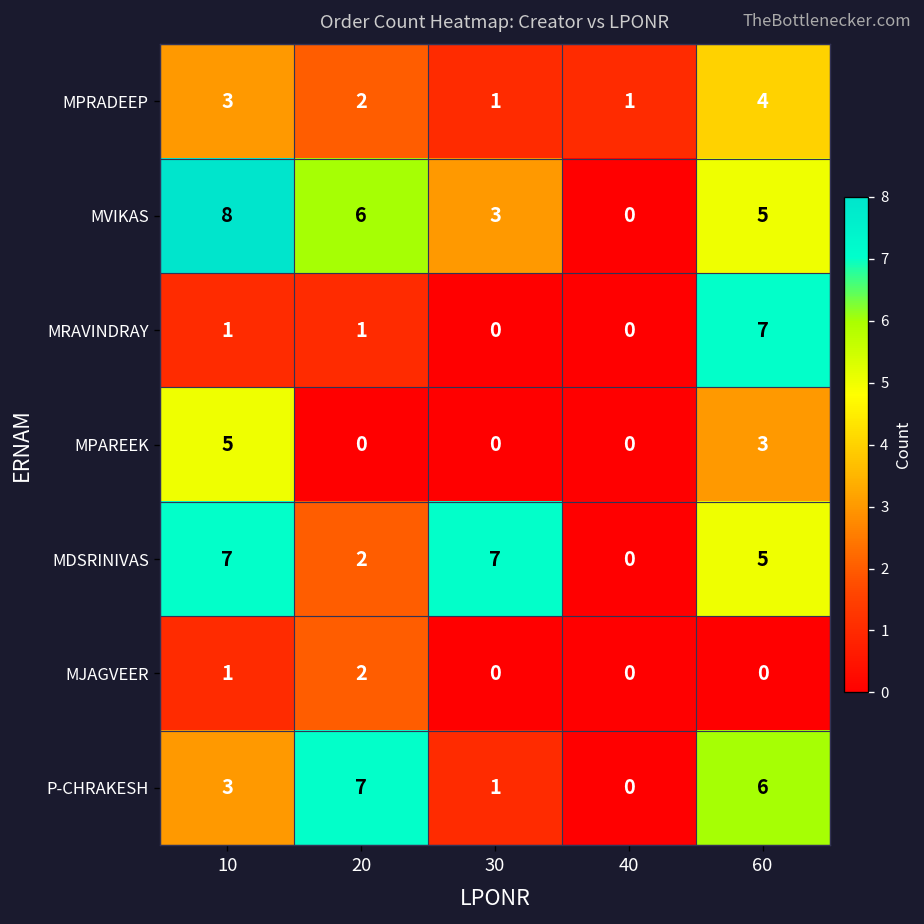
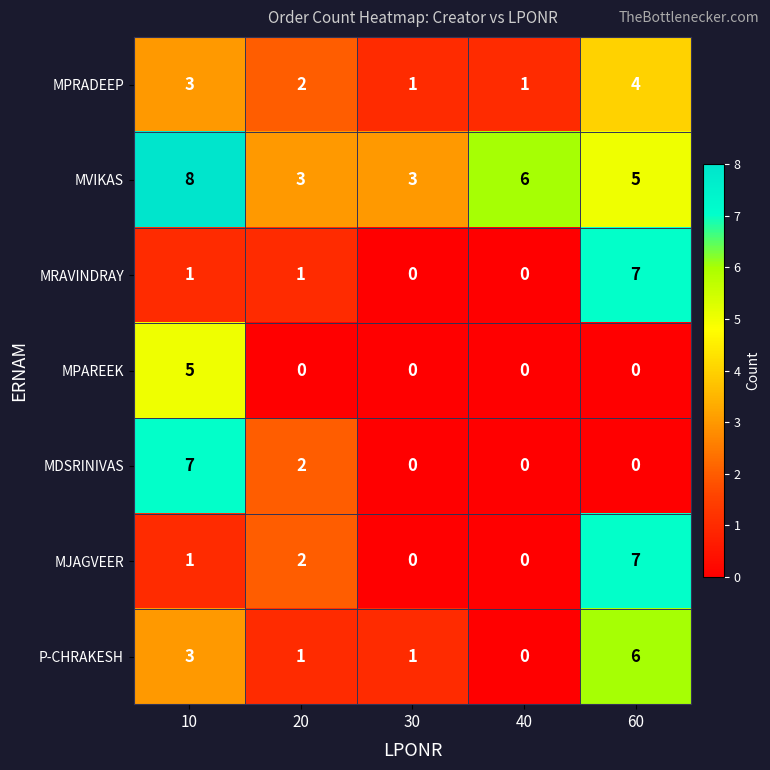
MVIKAS, 20: 6 -> 3
MVIKAS, 40: 0 -> 6
MPAREEK, 60: 3 -> 0
MDSRINIVAS, 30: 7 -> 0
MDSRINIVAS, 60: 5 -> 0
MJAGVEER, 60: 0 -> 7
P-CHRAKESH, 20: 7 -> 1
